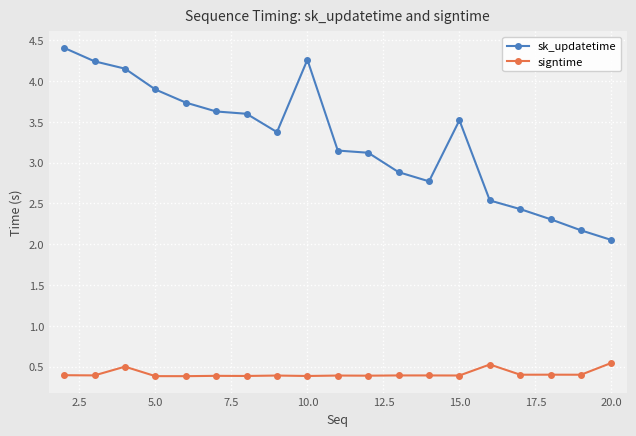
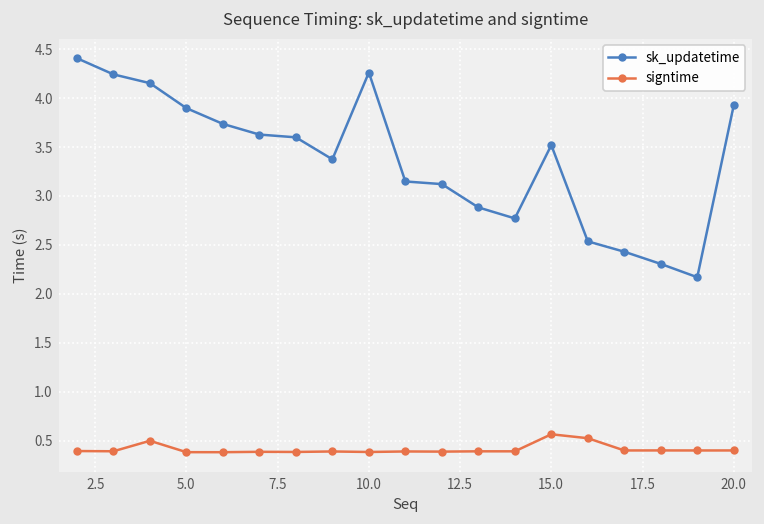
signtime, 15.0: 0.4 -> 0.6
sk_updatetime, 20.0: 2.1 -> 3.9
signtime, 20.0: 0.5 -> 0.4
